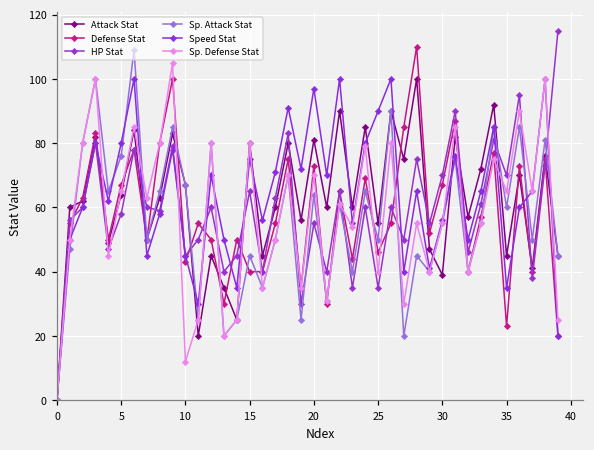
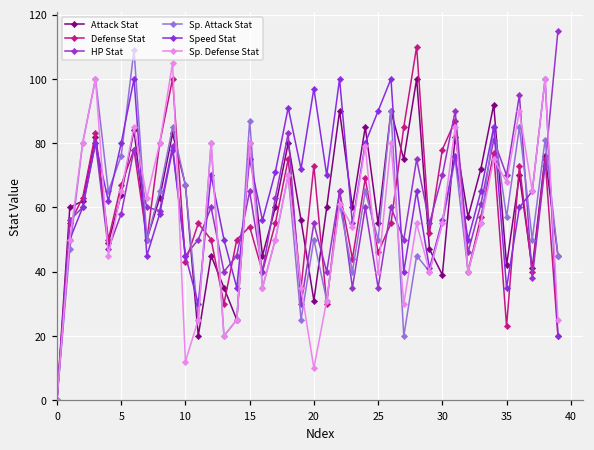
Defense Stat, 15: 40 -> 54
Sp. Attack Stat, 15: 45 -> 87
Attack Stat, 20: 81 -> 31
Sp. Attack Stat, 20: 64 -> 50
Sp. Defense Stat, 20: 70 -> 10
Defense Stat, 30: 67 -> 78
Attack Stat, 35: 45 -> 42
Sp. Attack Stat, 35: 60 -> 57
Sp. Defense Stat, 35: 65 -> 68
